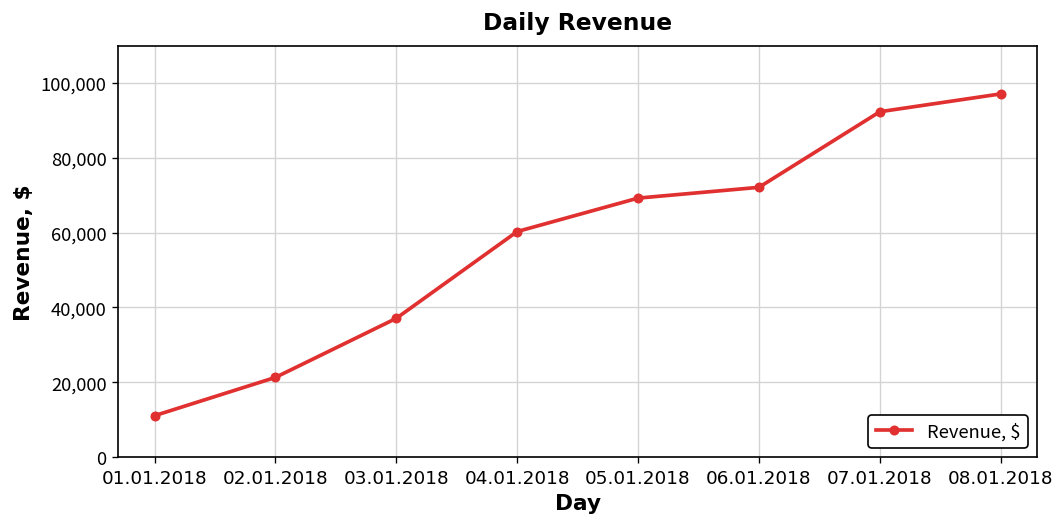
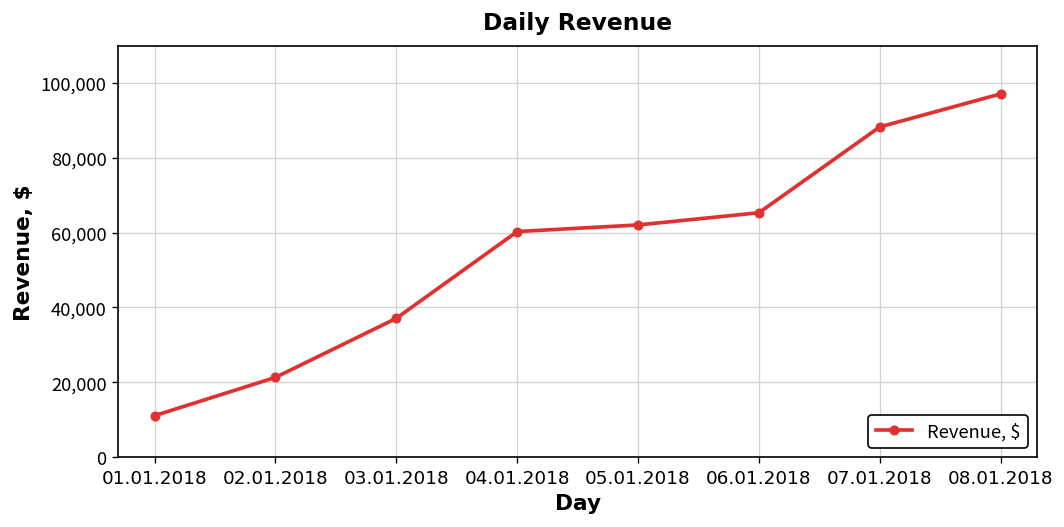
05.01.2018: 69,000 -> 62,000
06.01.2018: 72,000 -> 65,000
07.01.2018: 92,000 -> 88,000
